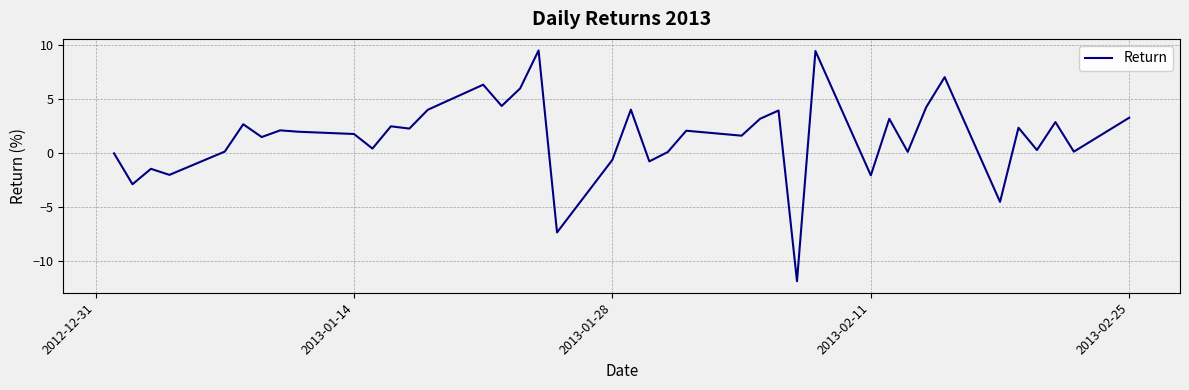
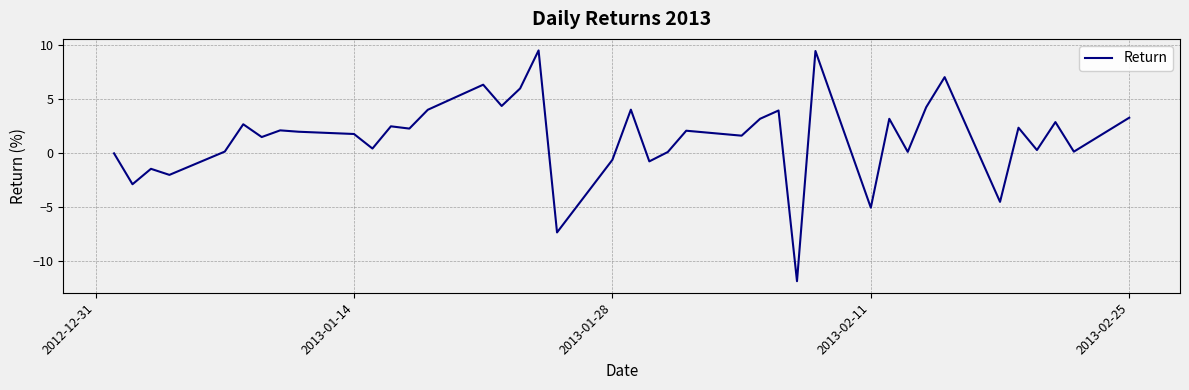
2013-02-11: -2.0 -> -5.0
